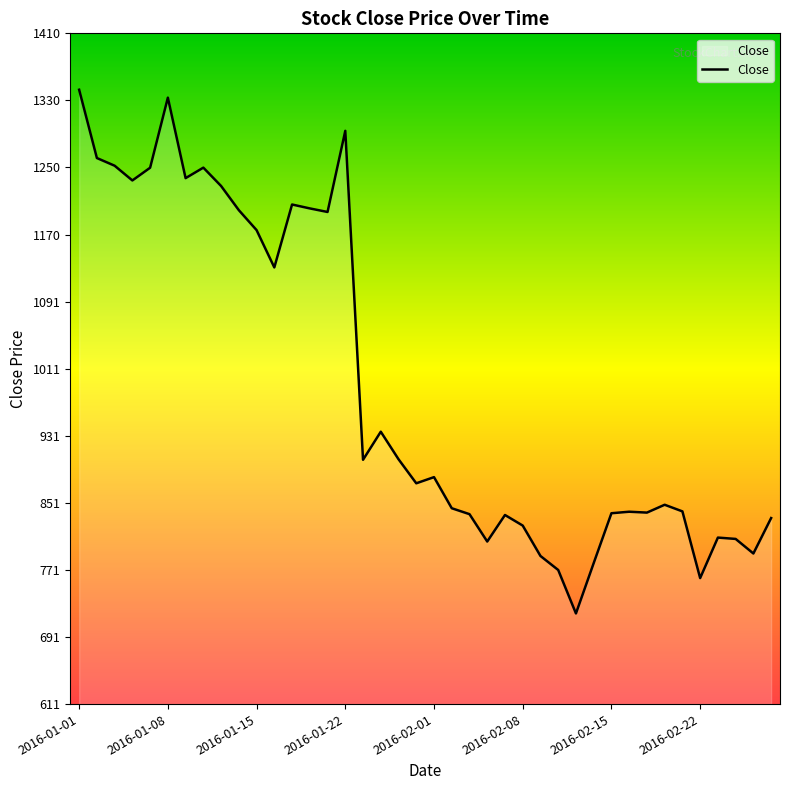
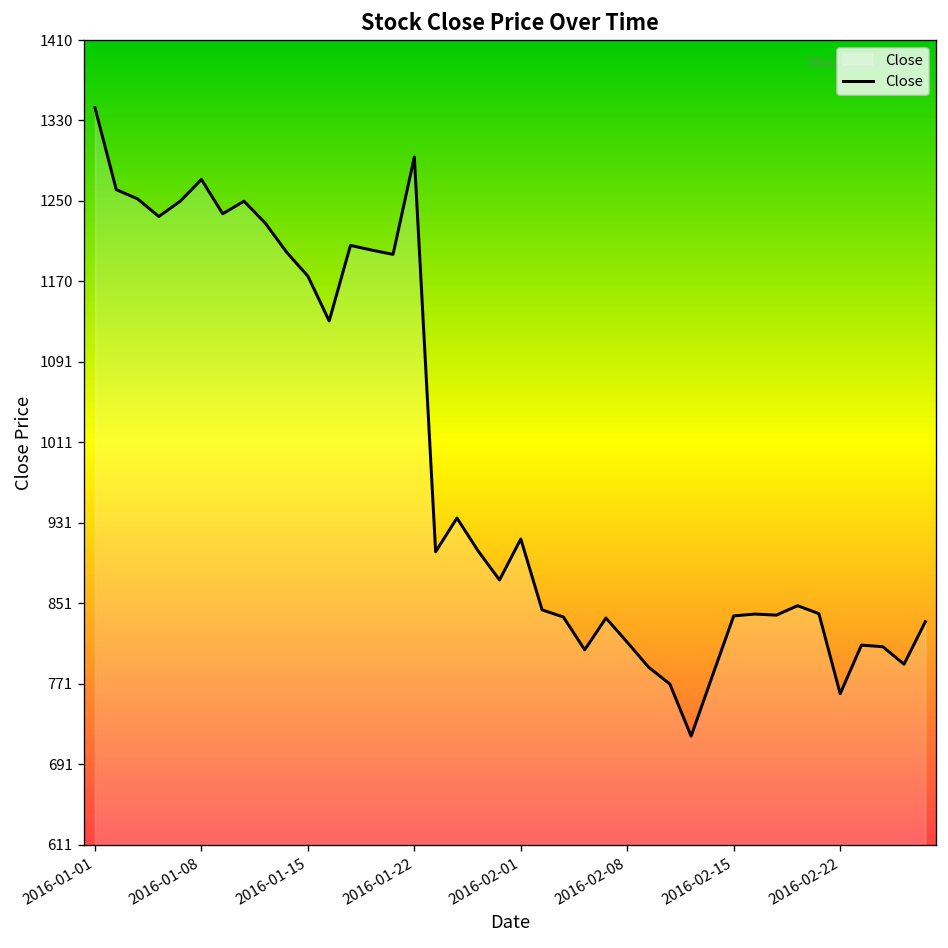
2016-01-08: 1330 -> 1270
2016-02-01: 880 -> 920
2016-02-08: 820 -> 810
